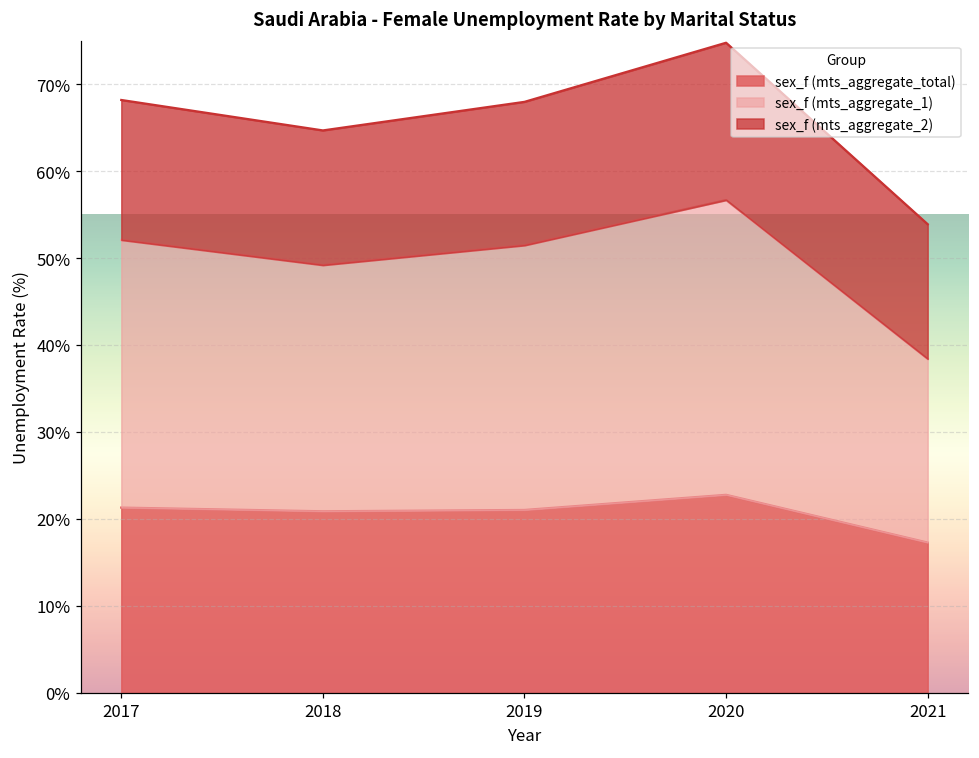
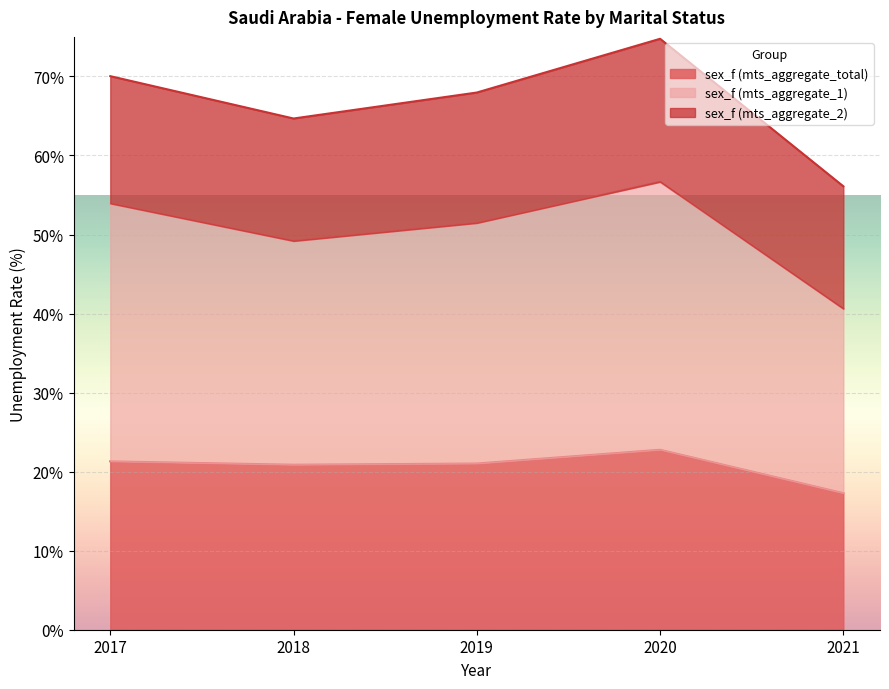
sex_f (mts_aggregate_1), 2017: 31% -> 33%
sex_f (mts_aggregate_1), 2021: 21% -> 23%
